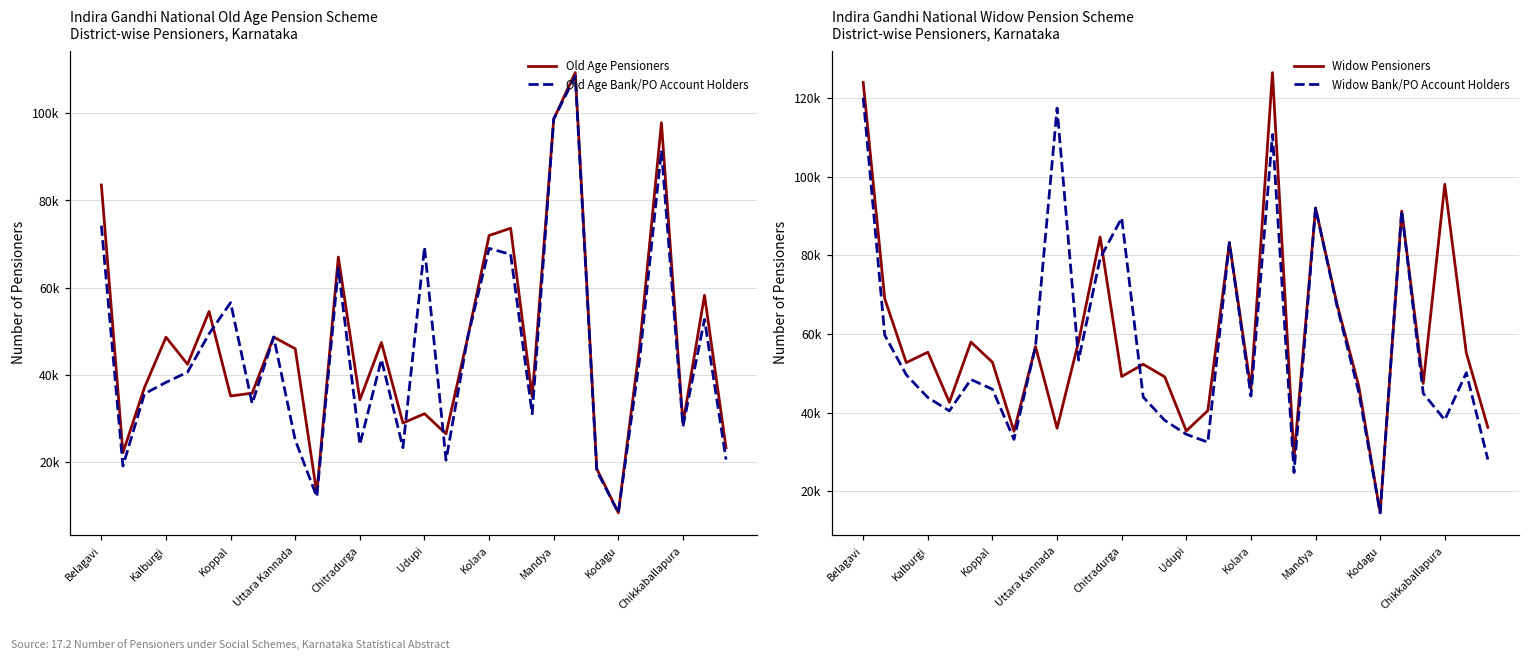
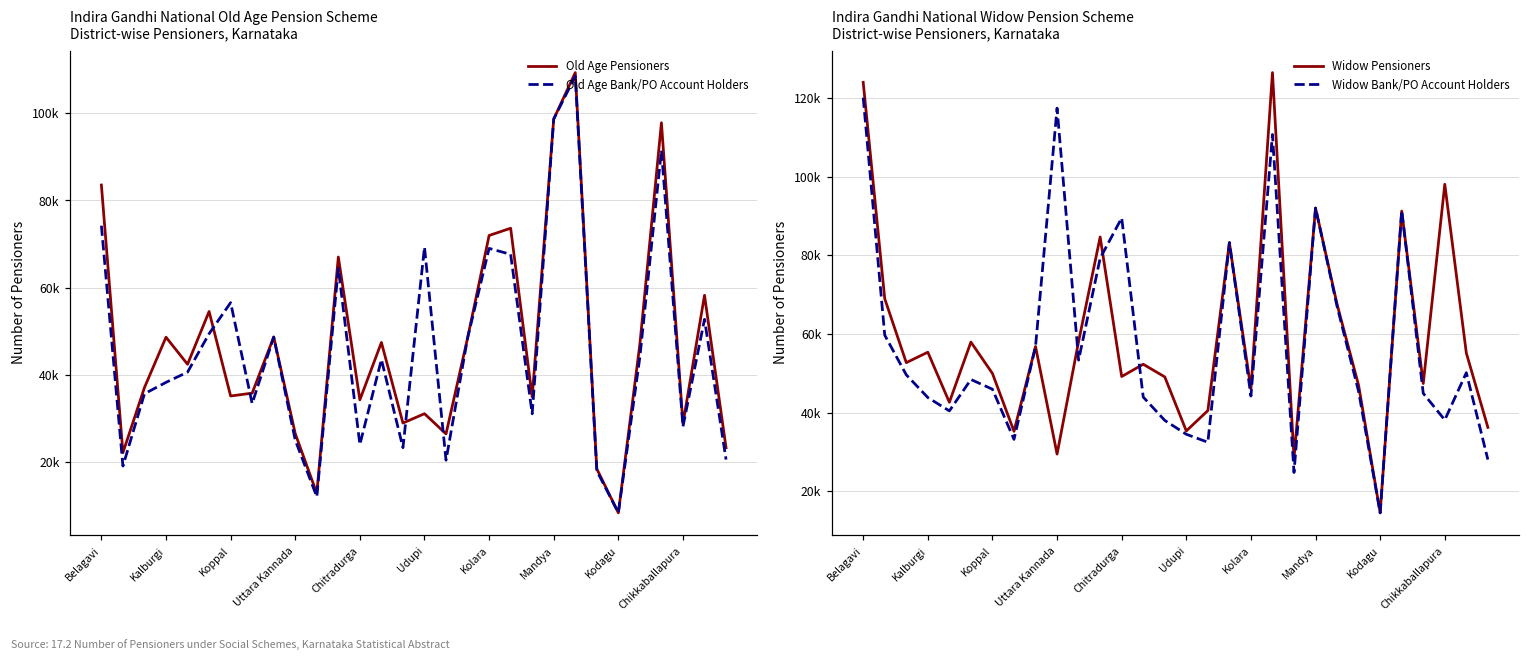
Indira Gandhi National Old Age Pension Scheme District-wise Pensioners, Karnataka, Old Age Pensioners, Uttara Kannada: 46000 -> 27000
Indira Gandhi National Widow Pension Scheme District-wise Pensioners, Karnataka, Widow Pensioners, Koppal: 53000 -> 50000
Indira Gandhi National Widow Pension Scheme District-wise Pensioners, Karnataka, Widow Pensioners, Uttara Kannada: 36000 -> 29000
